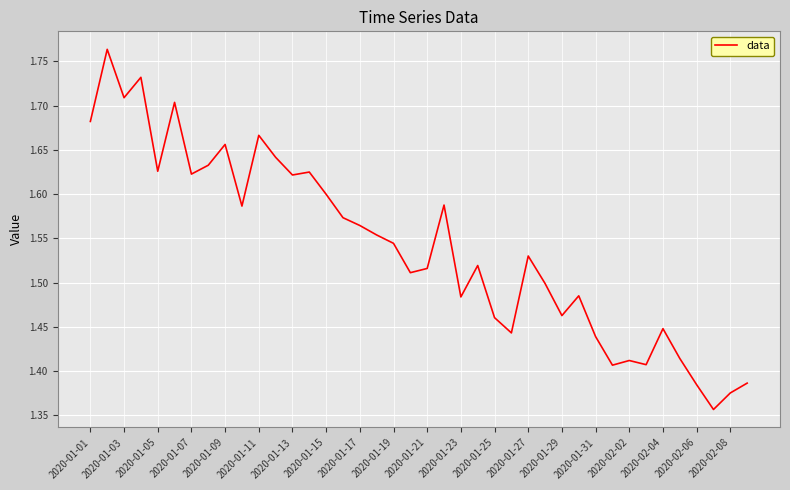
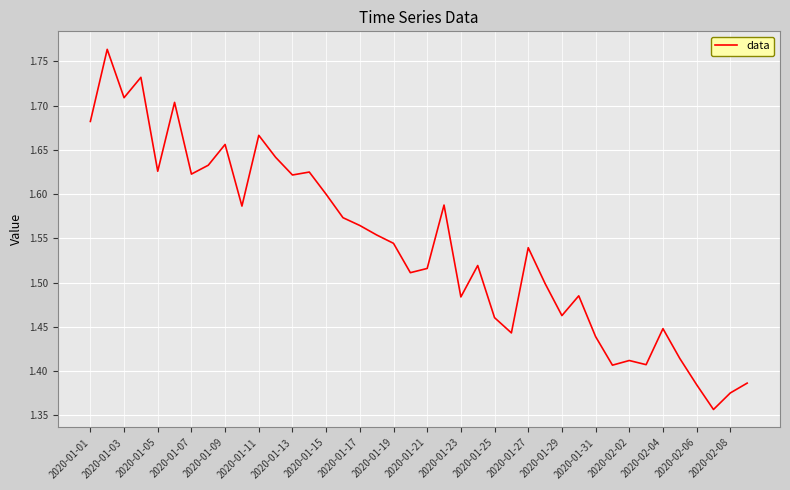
2020-01-27: 1.53 -> 1.54
